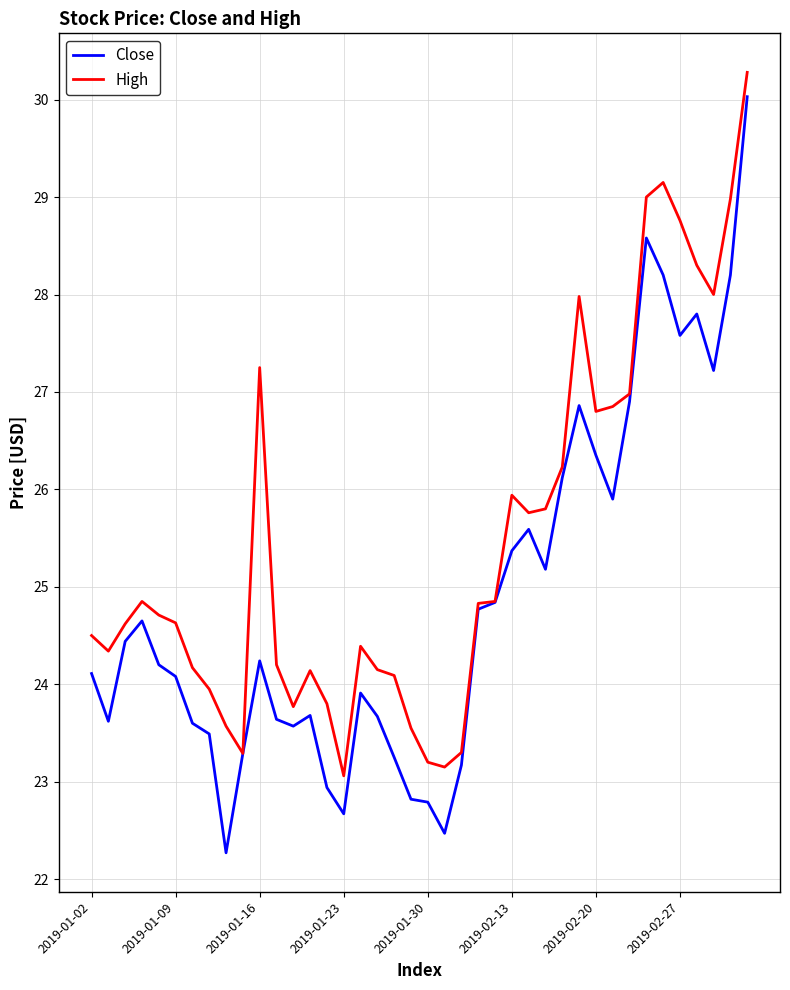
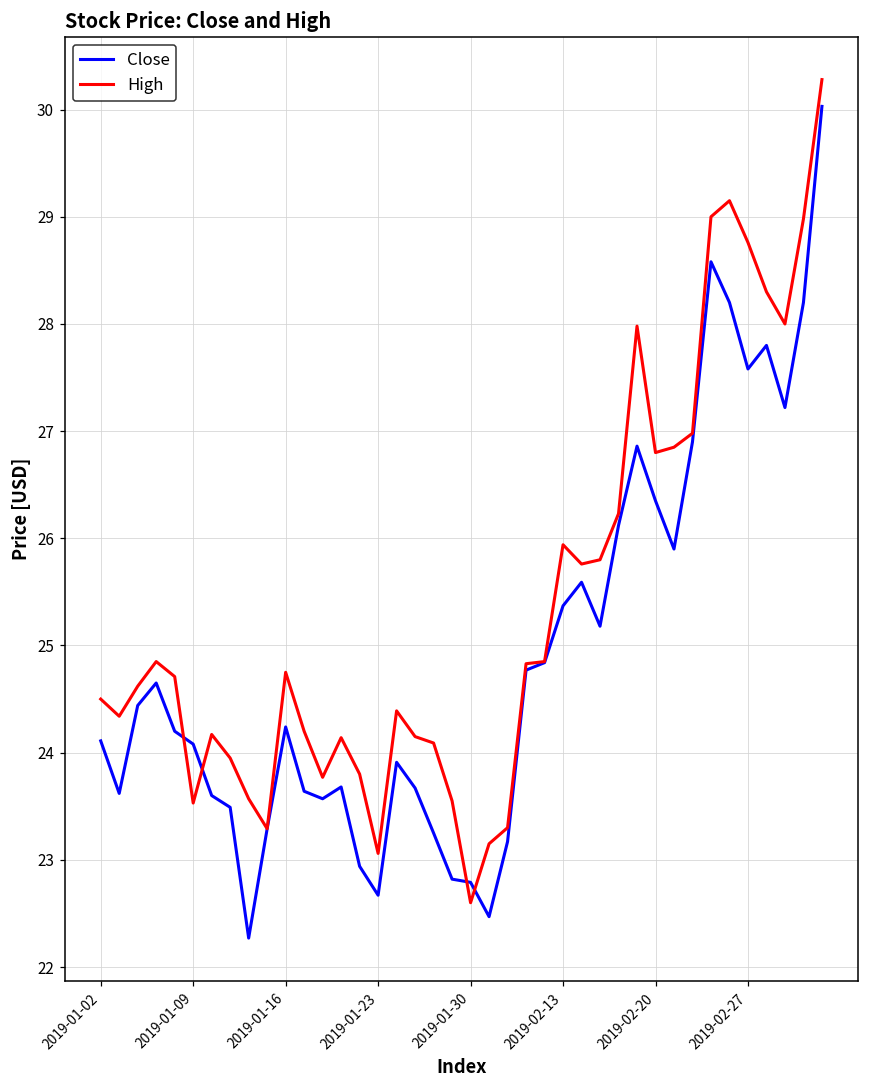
High, 2019-01-09: 24.6 -> 23.5
High, 2019-01-16: 27.3 -> 24.8
High, 2019-01-30: 23.2 -> 22.6
